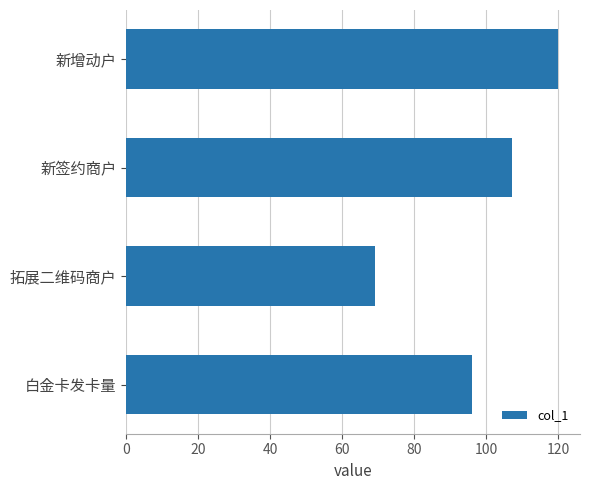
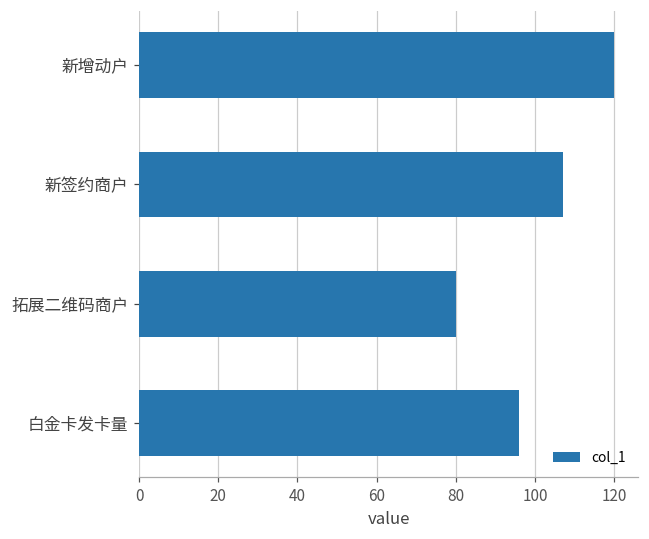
拓展二维码商户: 69 -> 80
